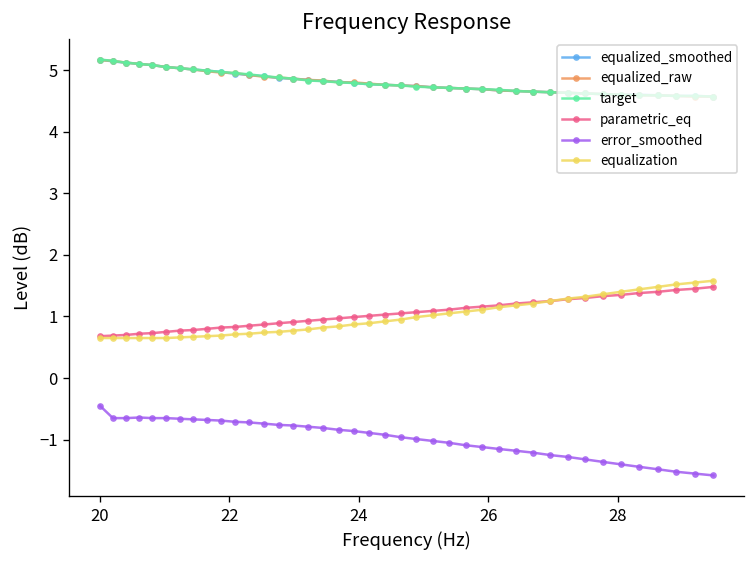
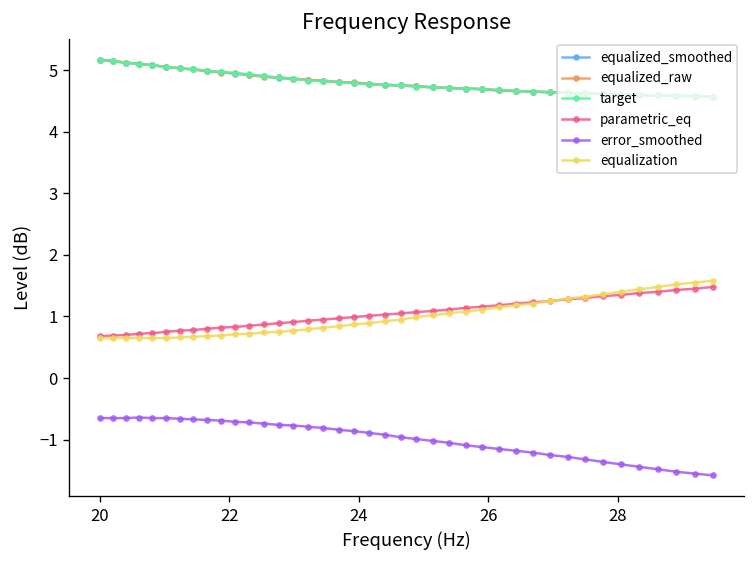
error_smoothed, 20: -0.5 -> -0.7
